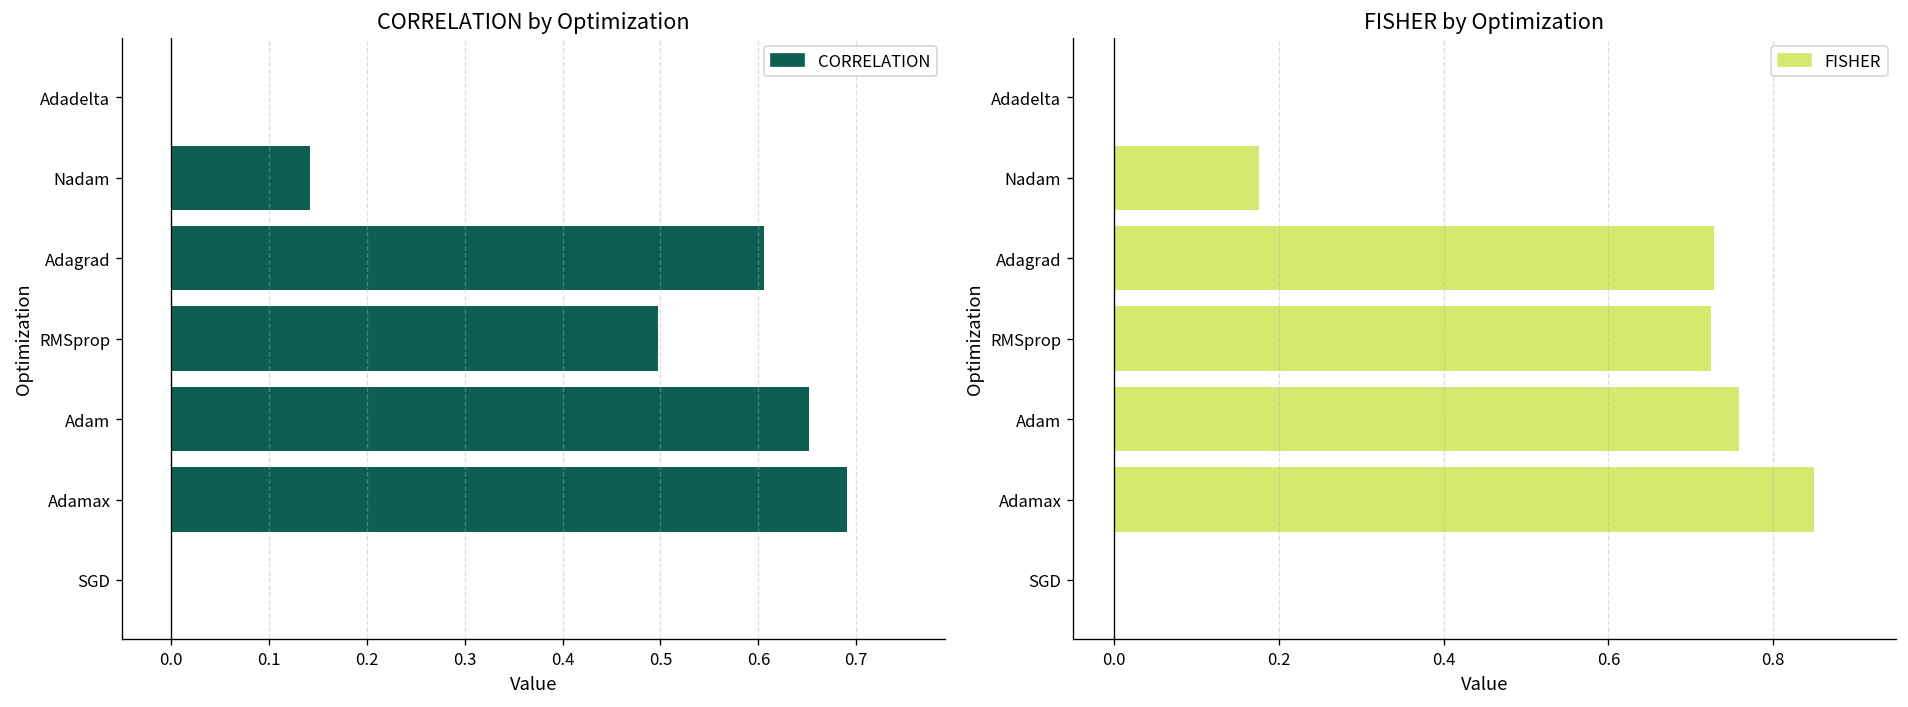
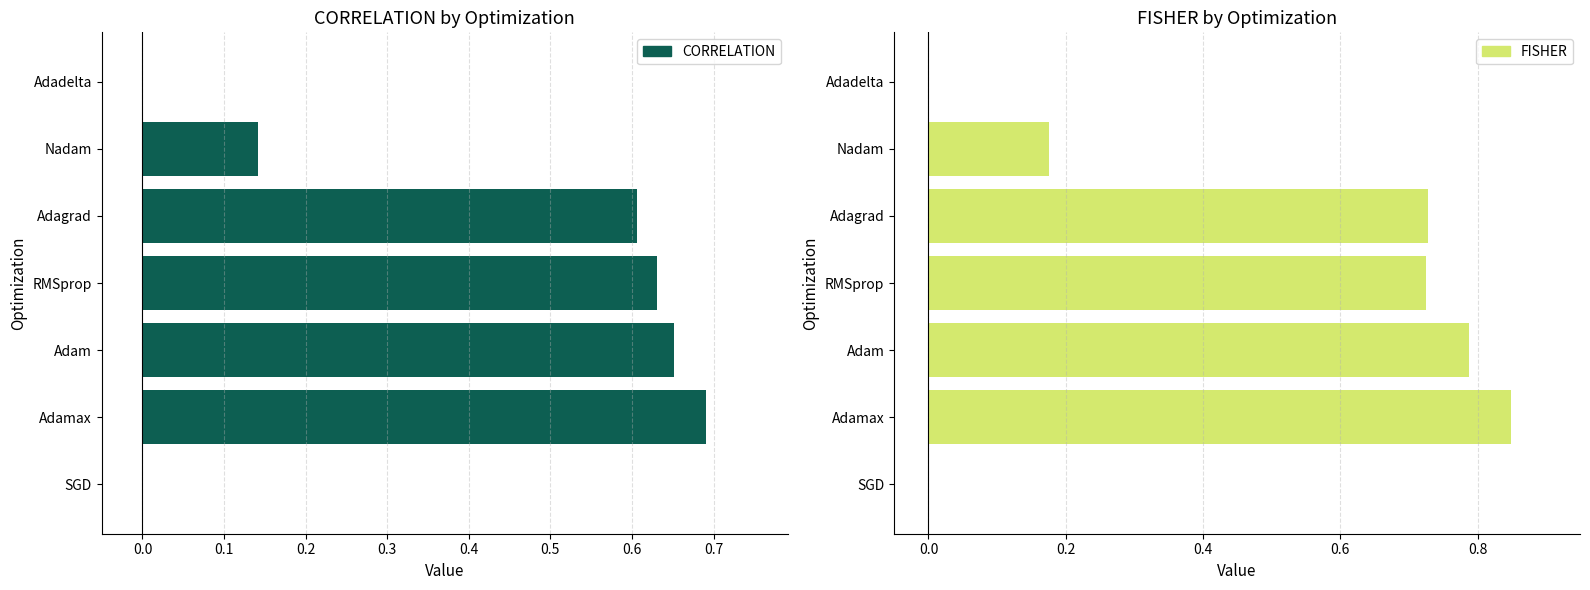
CORRELATION by Optimization, RMSprop: 0.50 -> 0.63
FISHER by Optimization, Adam: 0.76 -> 0.79
